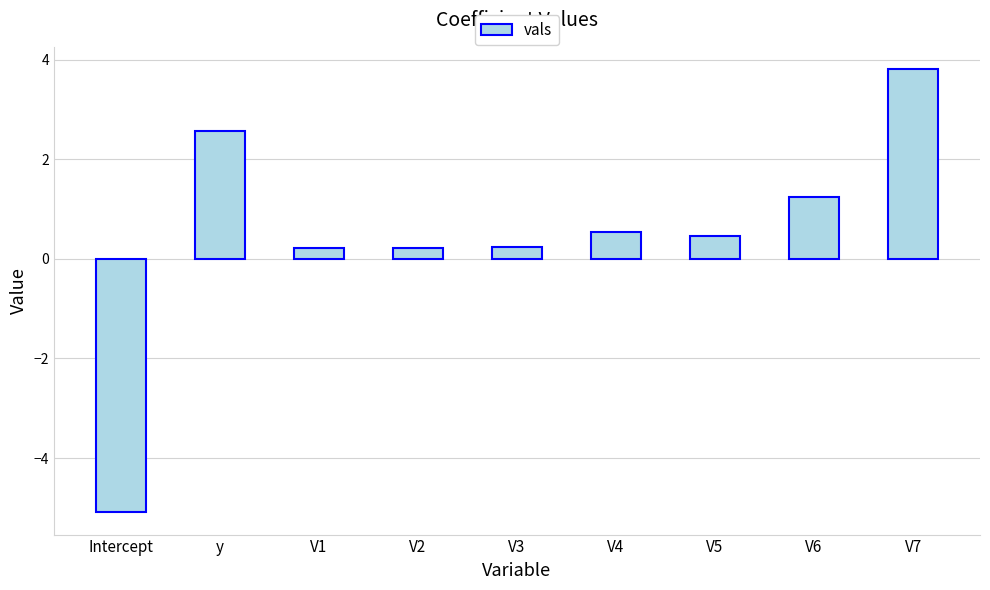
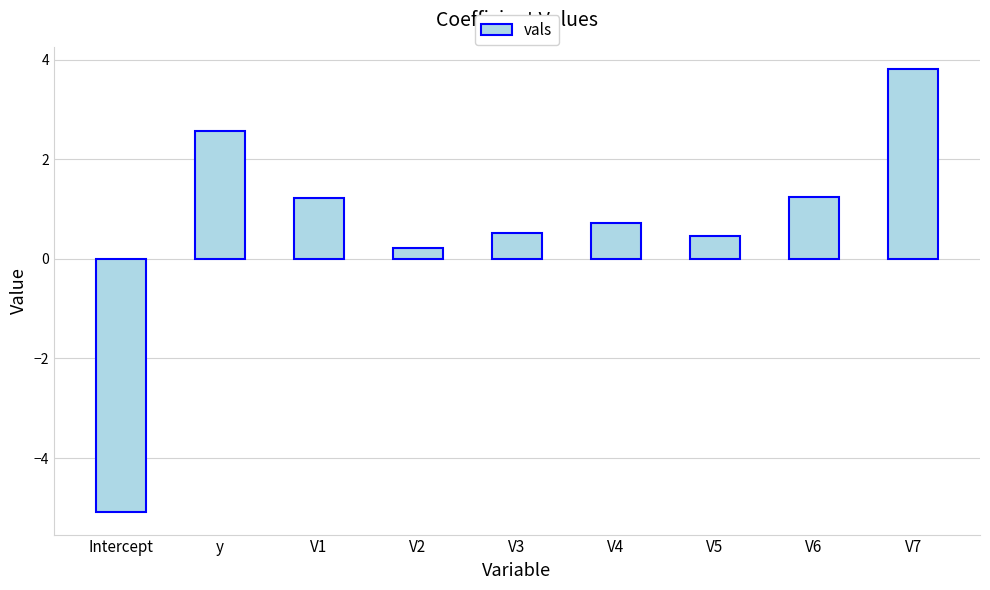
V1: 0.2 -> 1.2
V3: 0.2 -> 0.5
V4: 0.5 -> 0.7
